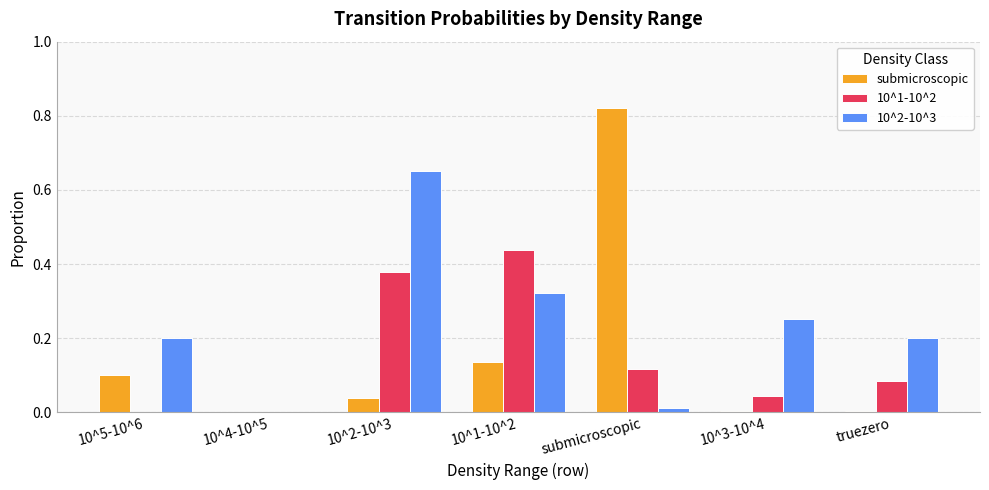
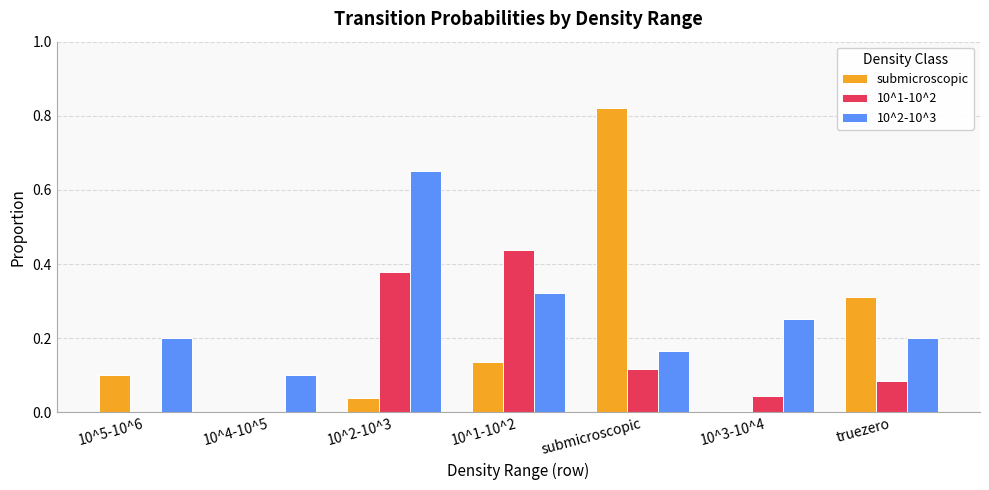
10^2-10^3, 10^4-10^5: 0.0 -> 0.1
10^2-10^3, submicroscopic: 0.01 -> 0.17
submicroscopic, truezero: 0.00 -> 0.31
